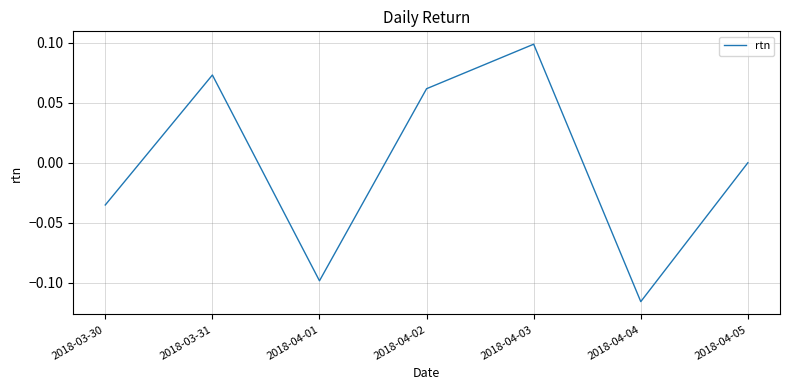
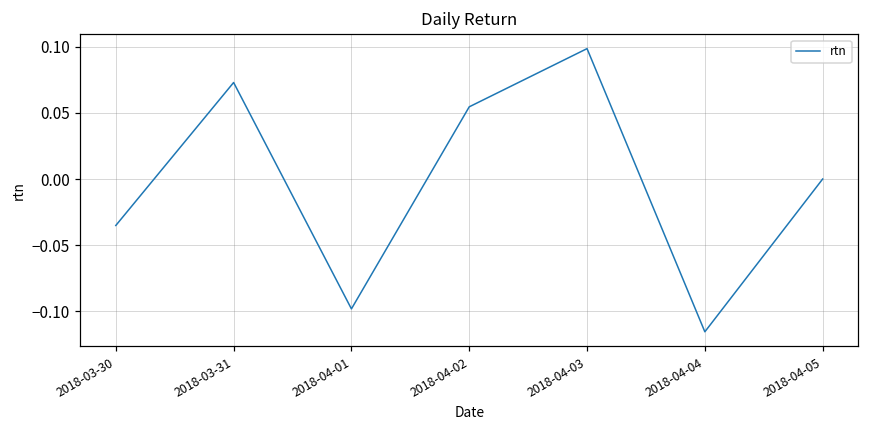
2018-04-02: 0.062 -> 0.055
